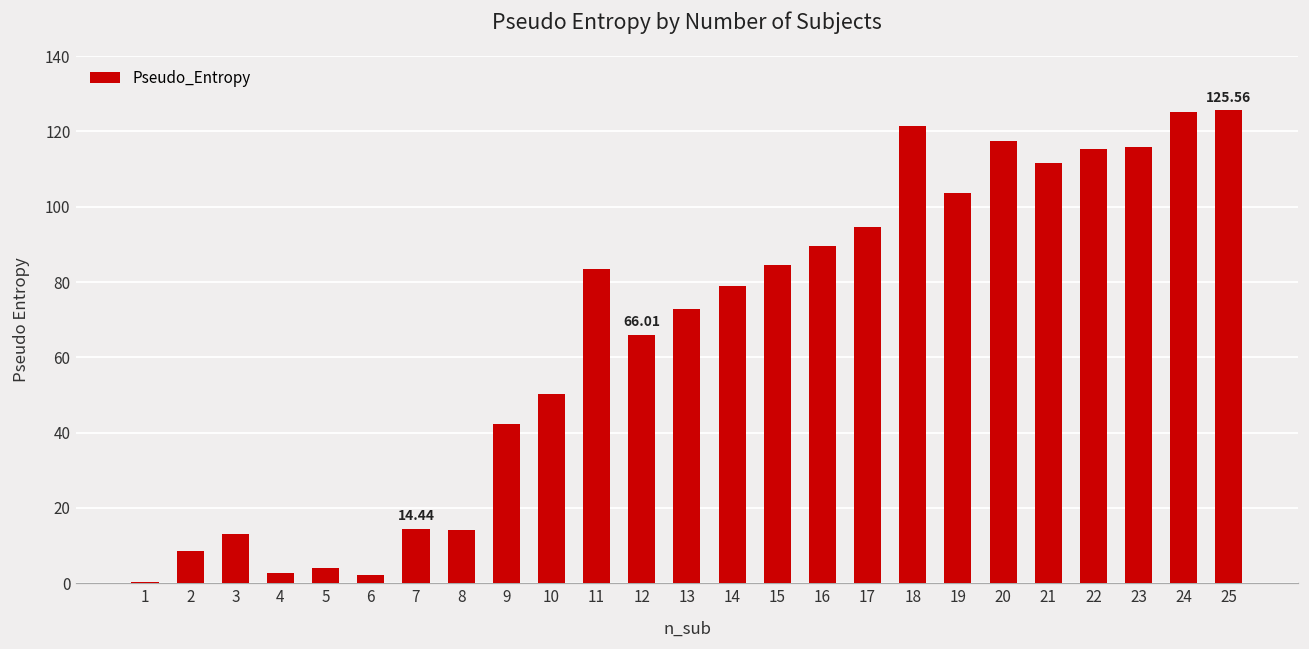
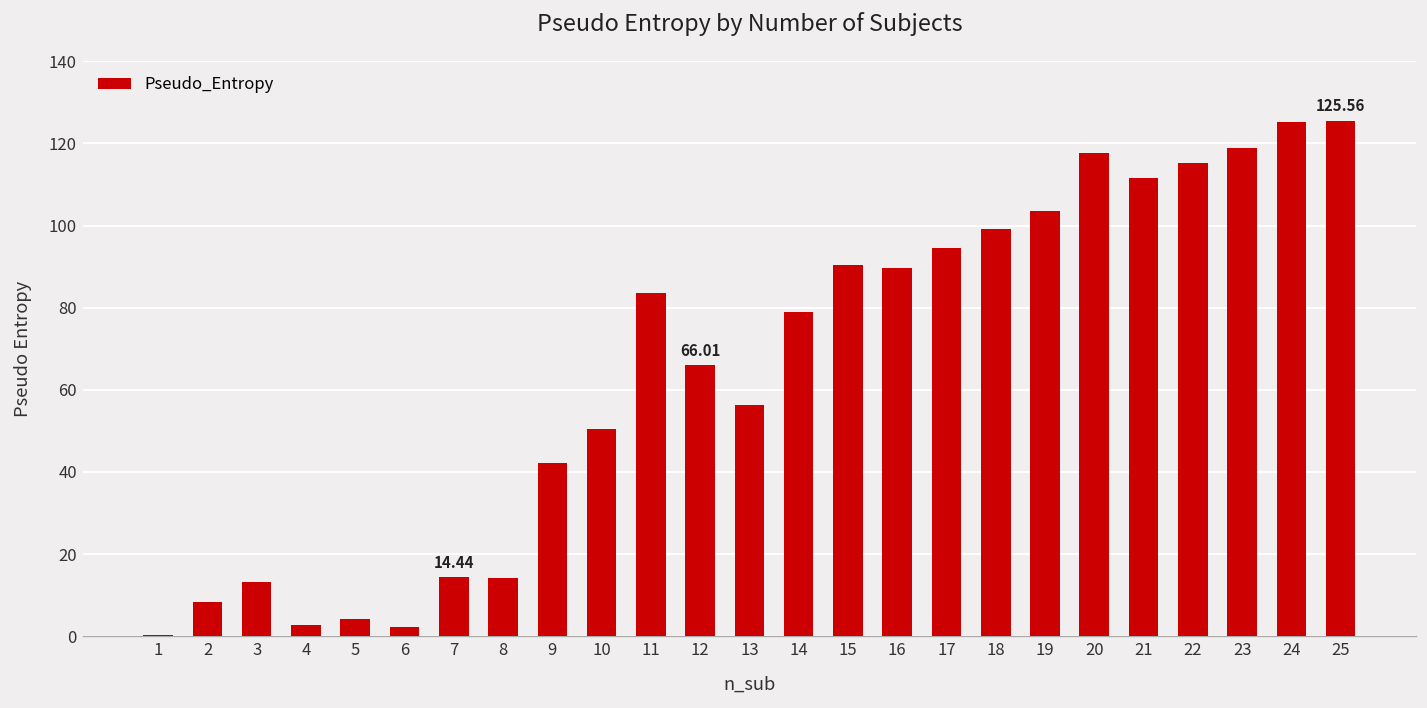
13: 73 -> 56
15: 84 -> 90
18: 121 -> 99
23: 116 -> 119
